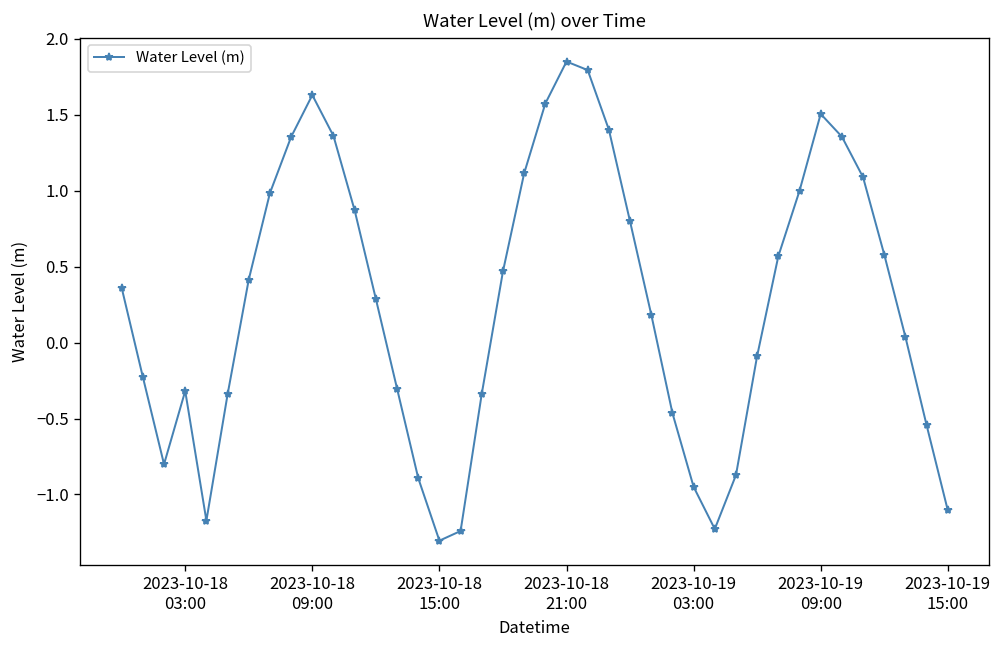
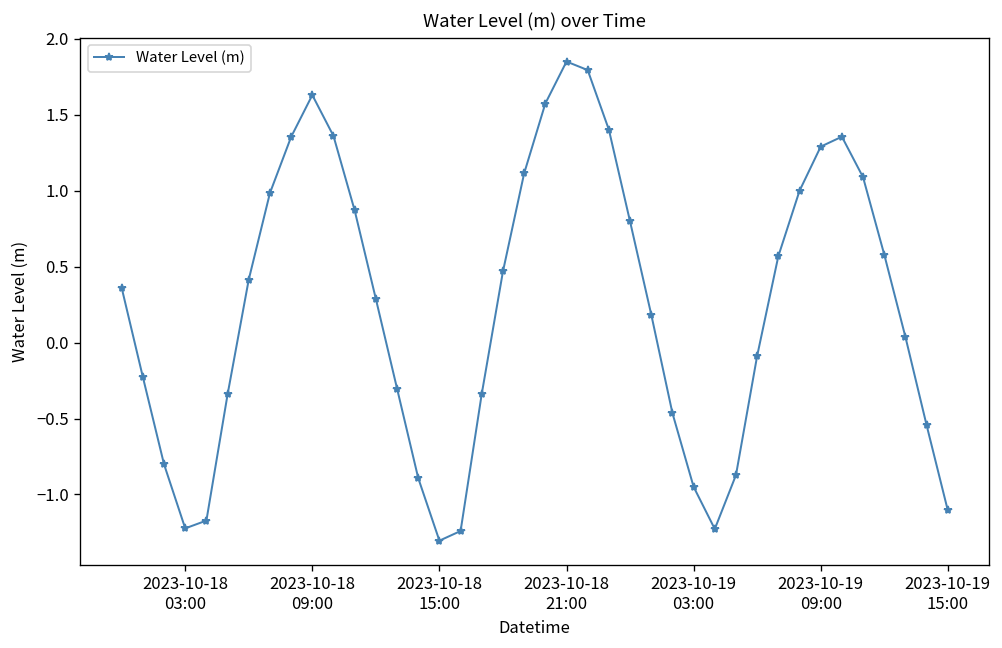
2023-10-18 03:00: -0.32 -> -1.22
2023-10-19 09:00: 1.51 -> 1.29
